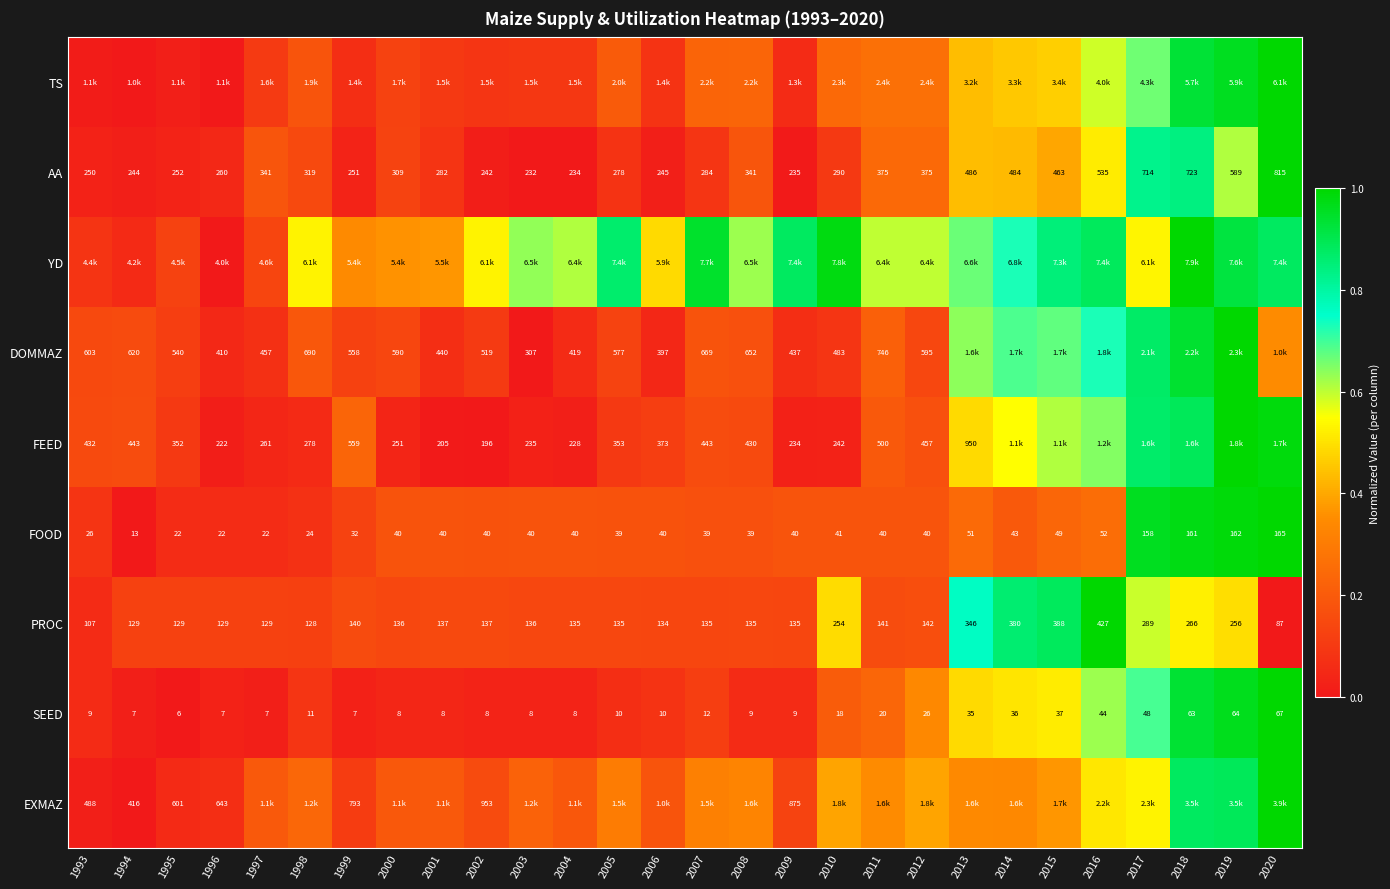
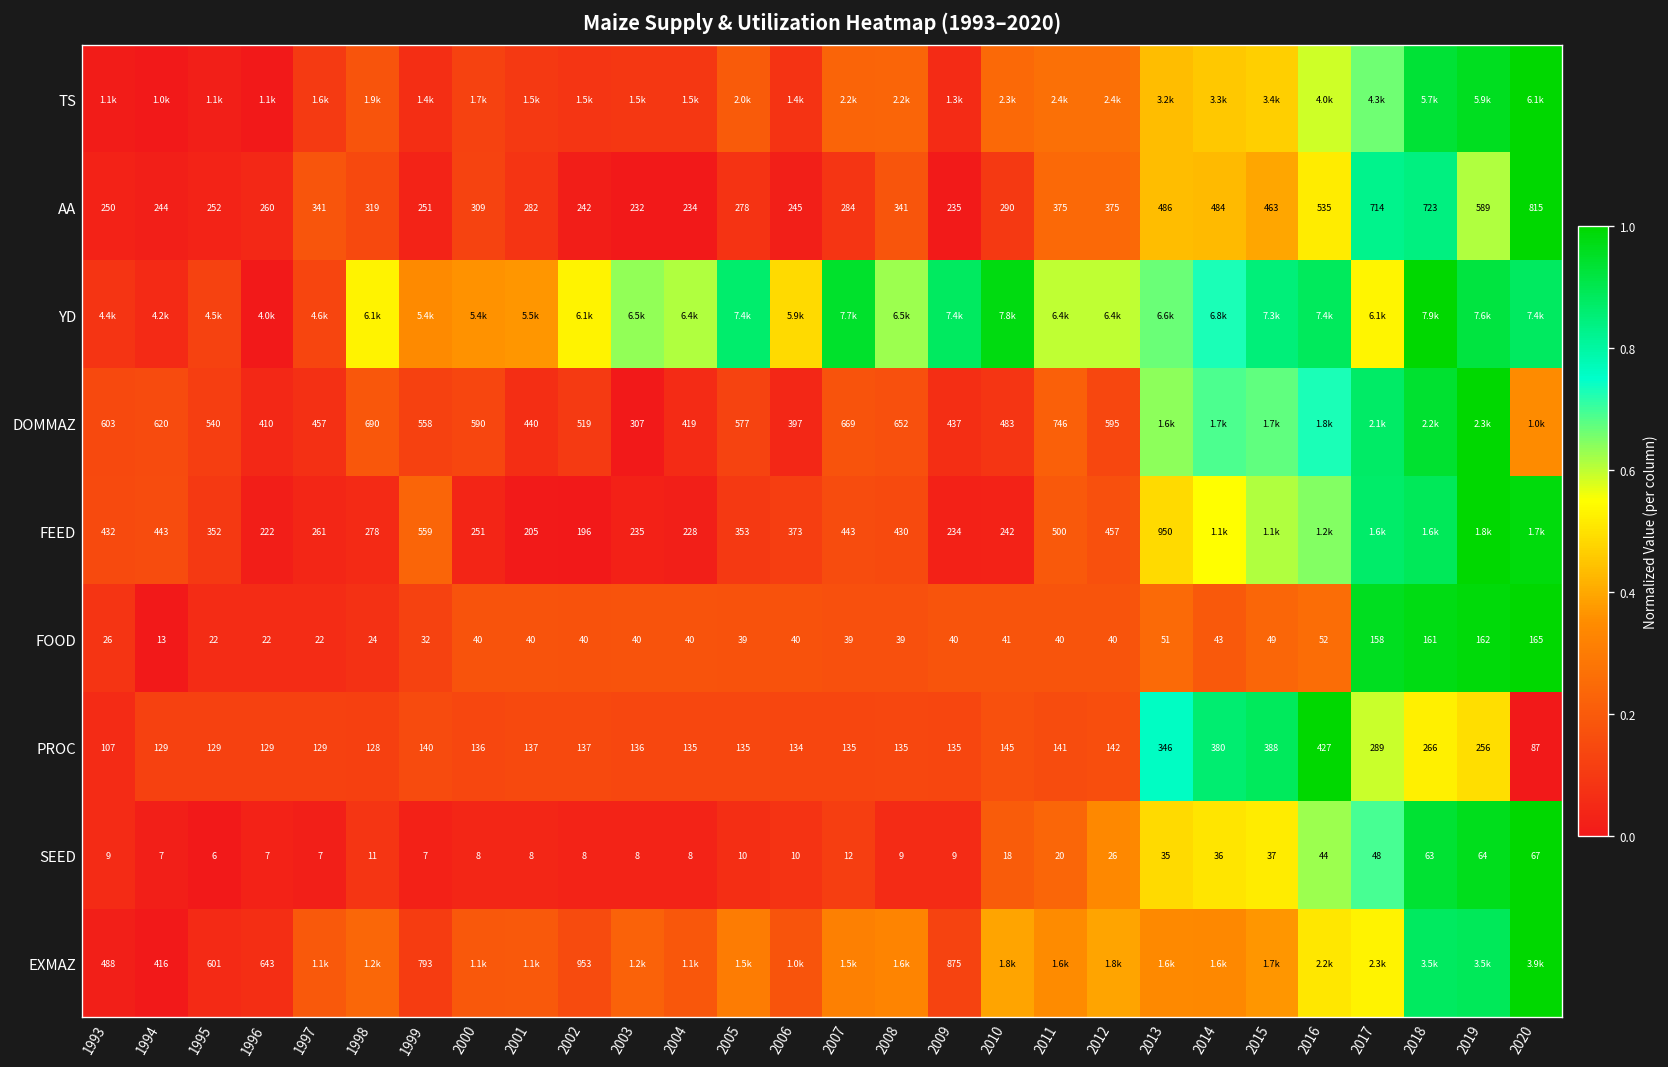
PROC, 2010: 254 -> 145
